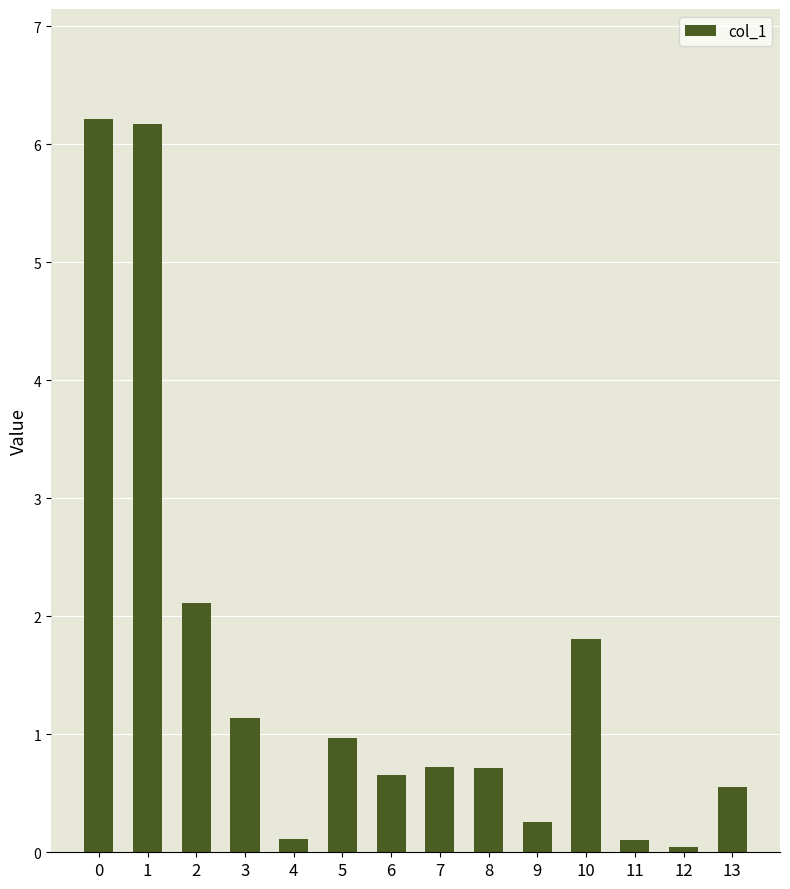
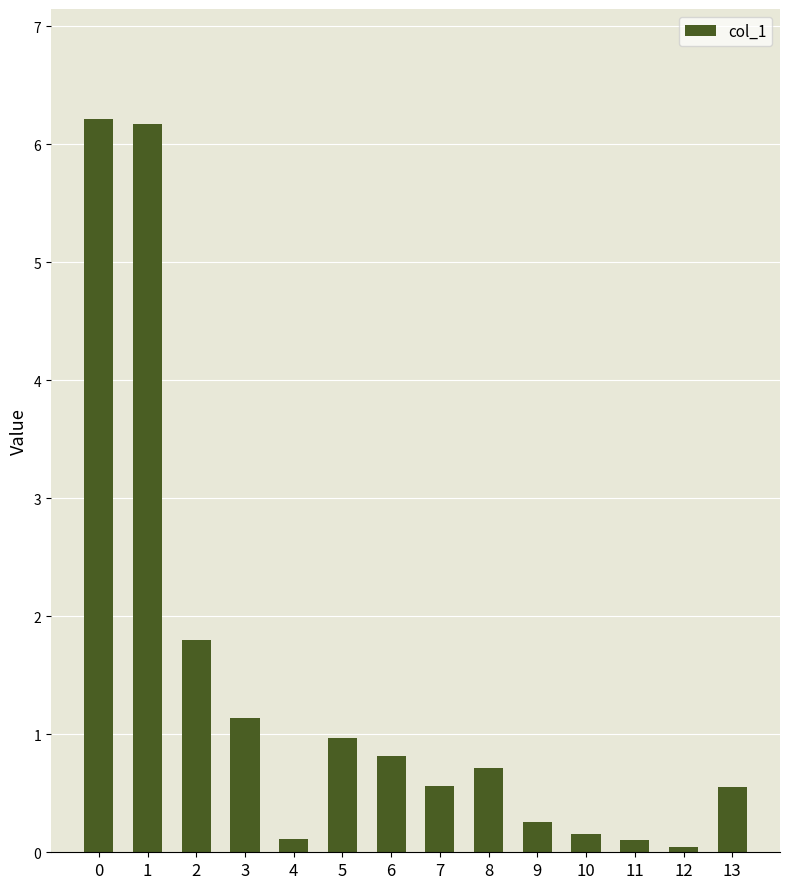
2: 2.11 -> 1.80
6: 0.66 -> 0.82
7: 0.72 -> 0.56
10: 1.81 -> 0.16
